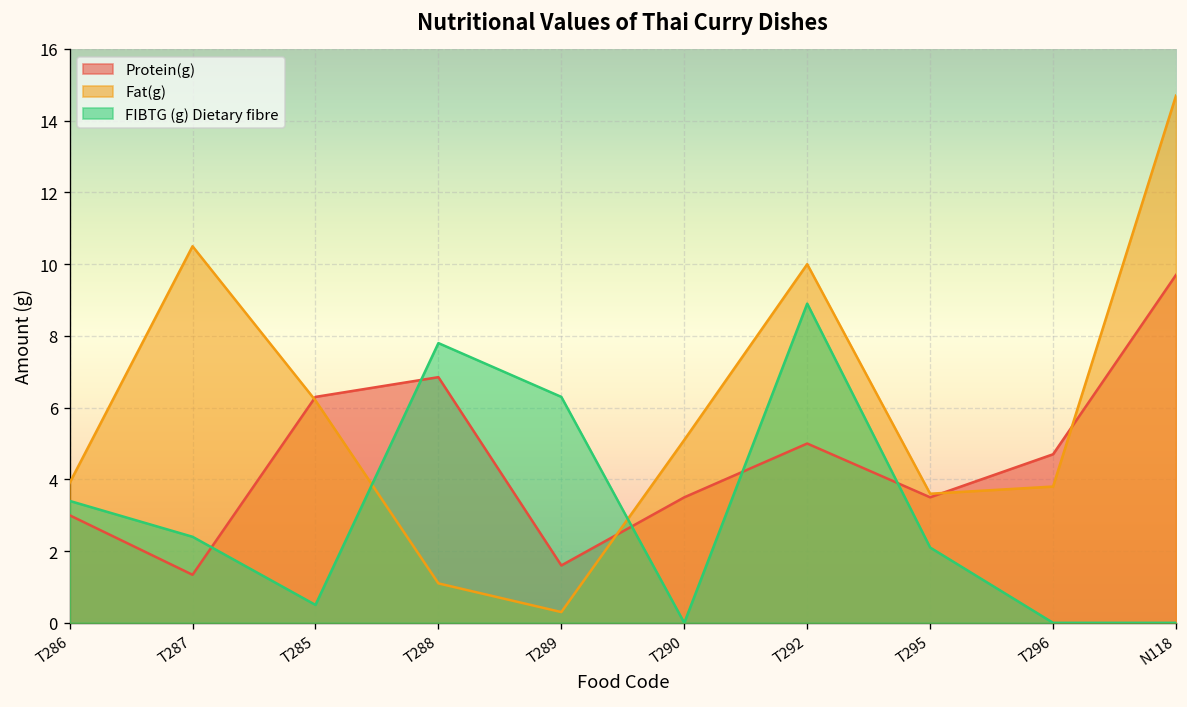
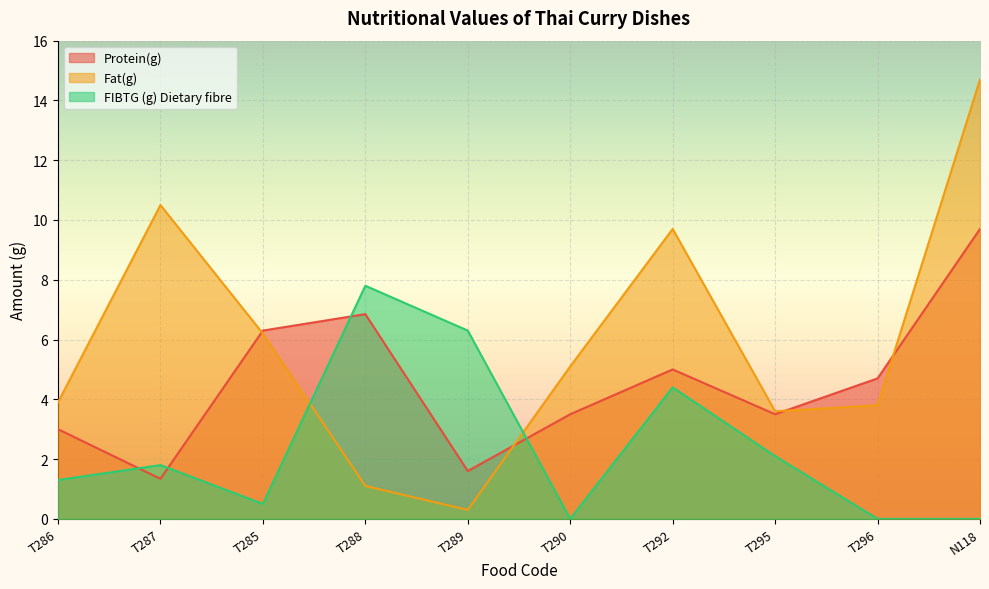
FIBTG (g) Dietary fibre, T286: 3.4 -> 1.3
FIBTG (g) Dietary fibre, T287: 2.4 -> 1.8
Fat(g), T292: 10.0 -> 9.7
FIBTG (g) Dietary fibre, T292: 8.9 -> 4.4
